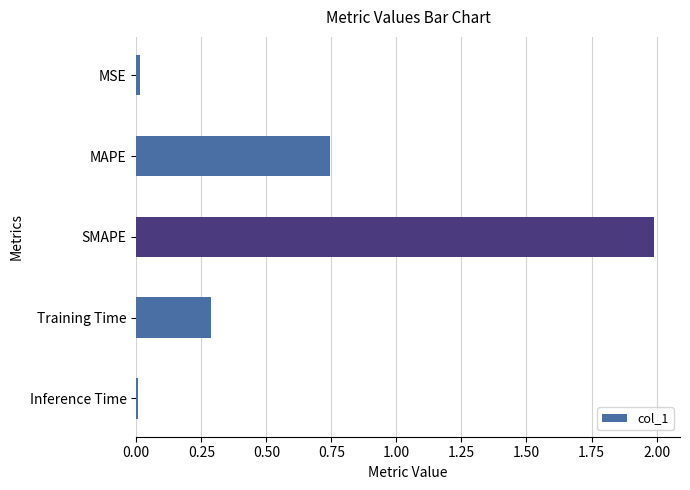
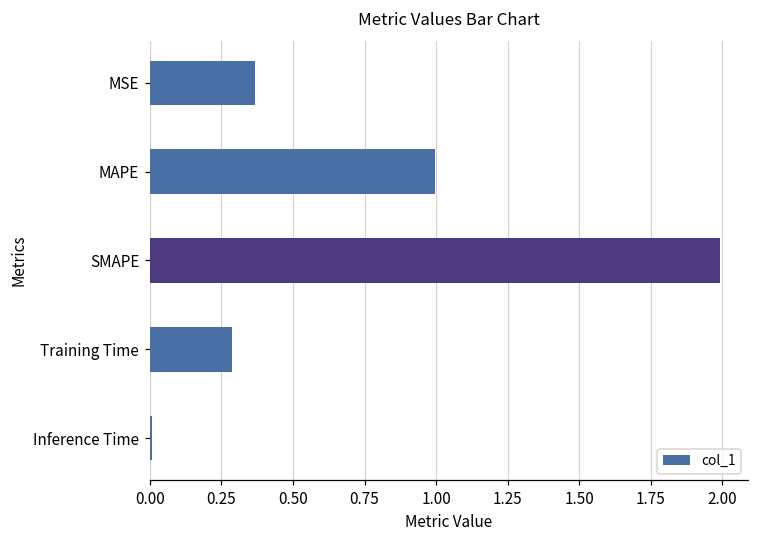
MSE: 0.01 -> 0.37
MAPE: 0.74 -> 1.00
